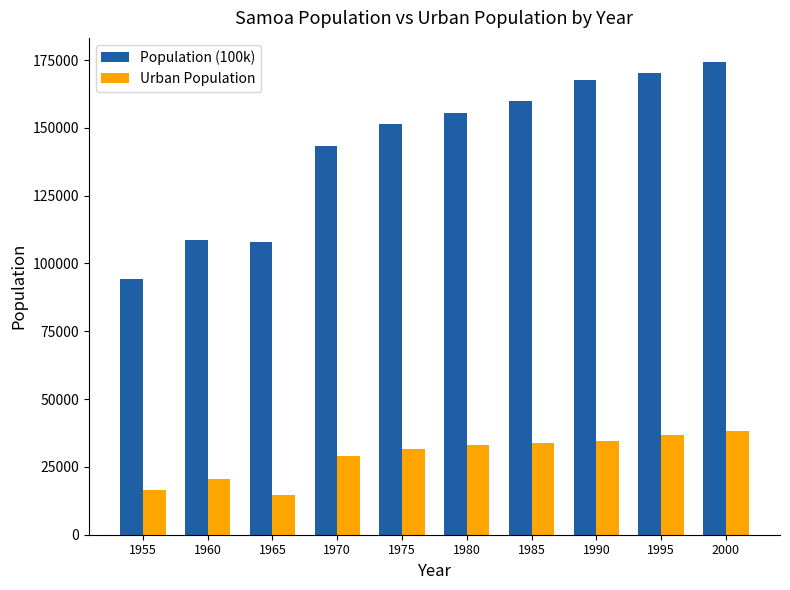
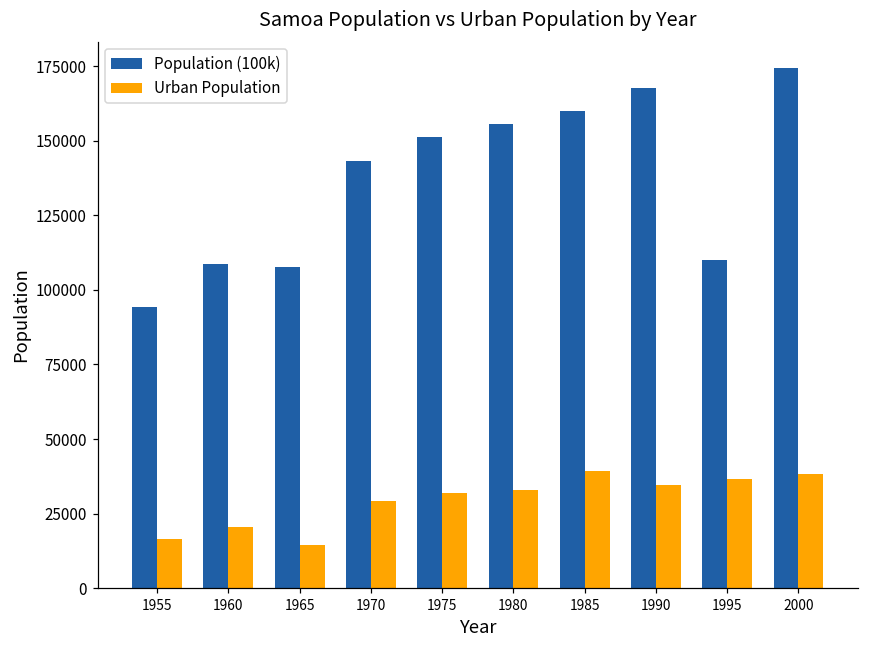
Urban Population, 1985: 34000 -> 39000
Population (100k), 1995: 170000 -> 110000
